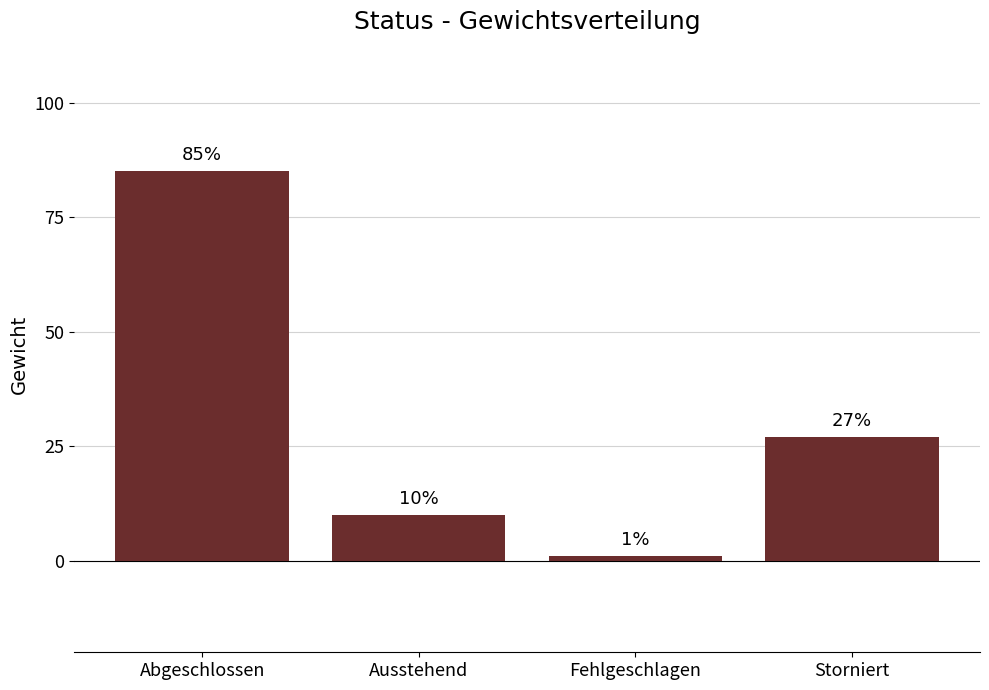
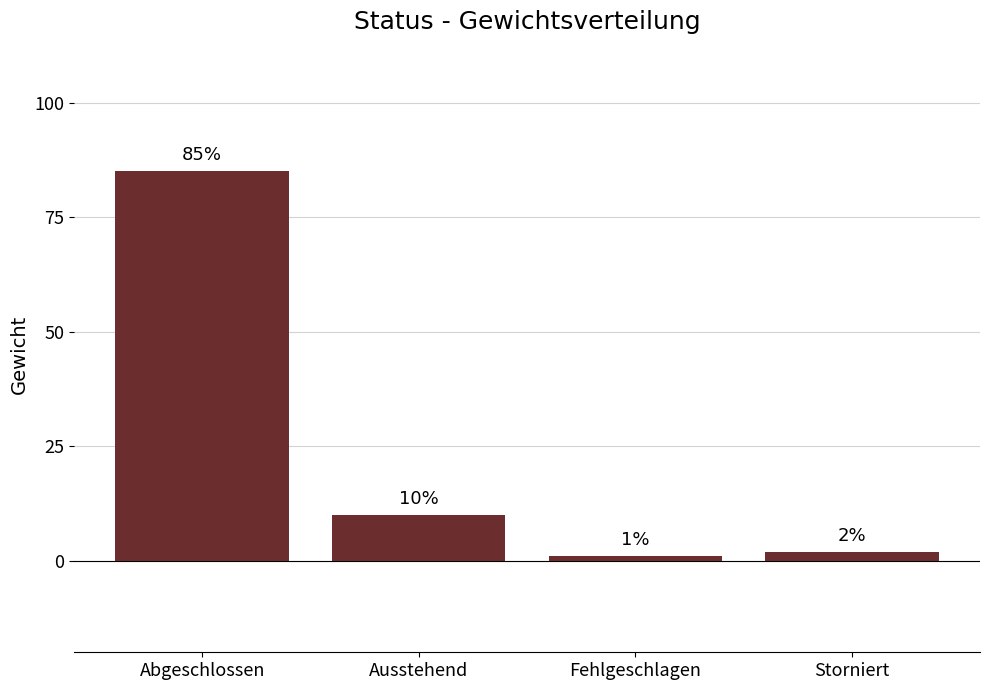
Storniert: 27% -> 2%
